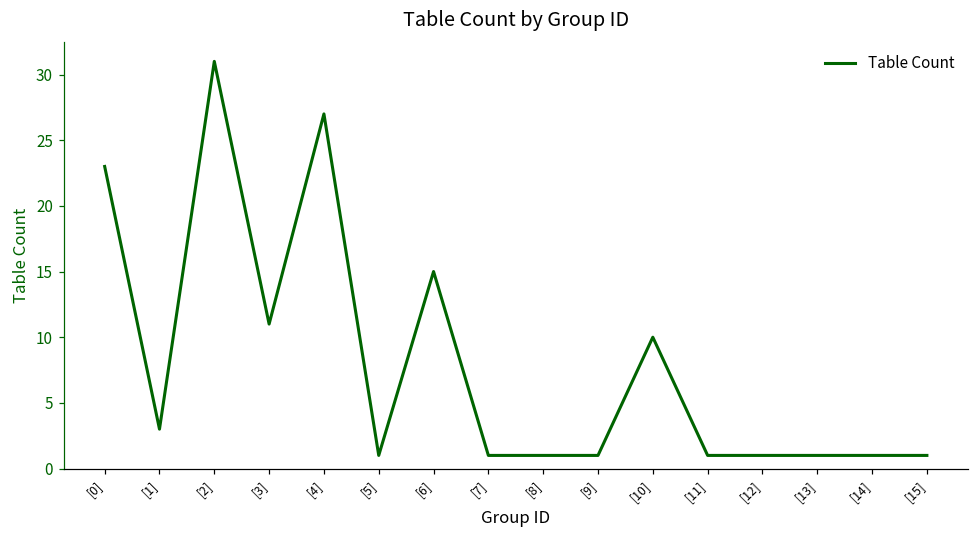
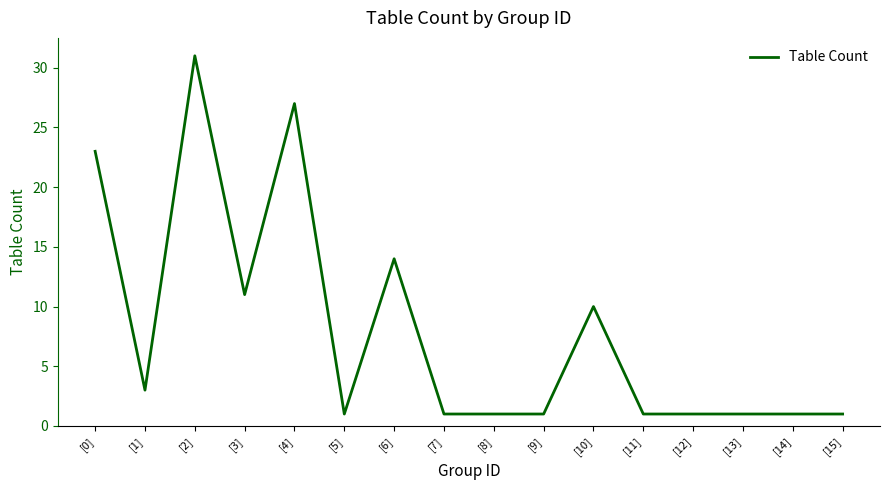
[6]: 15 -> 14
